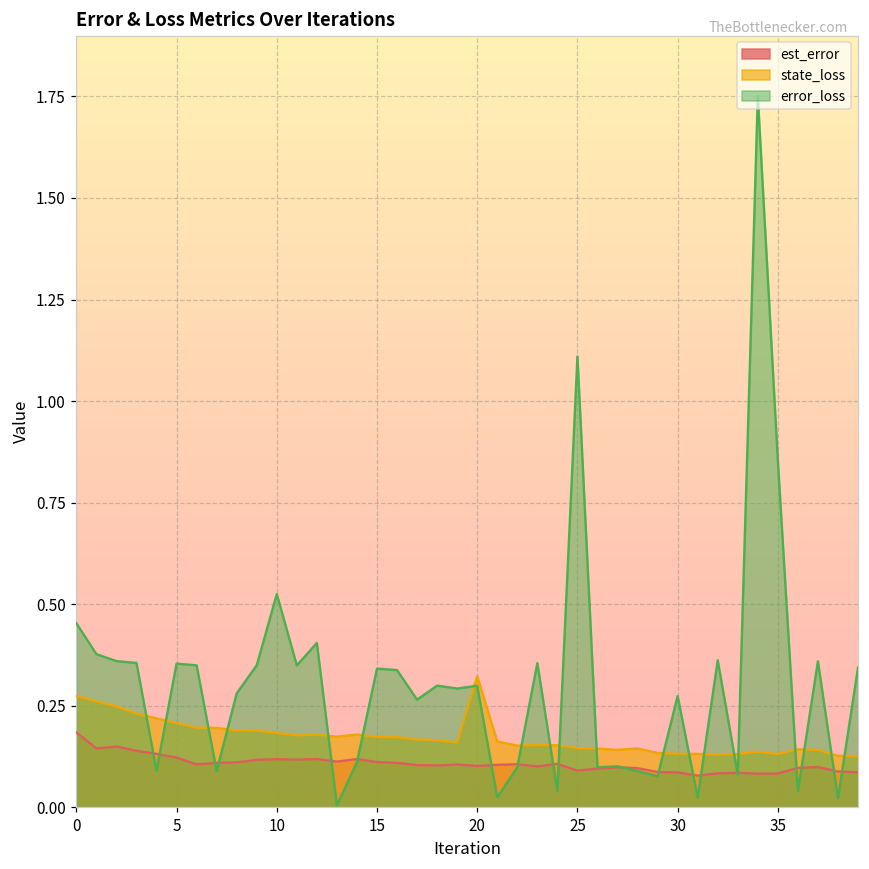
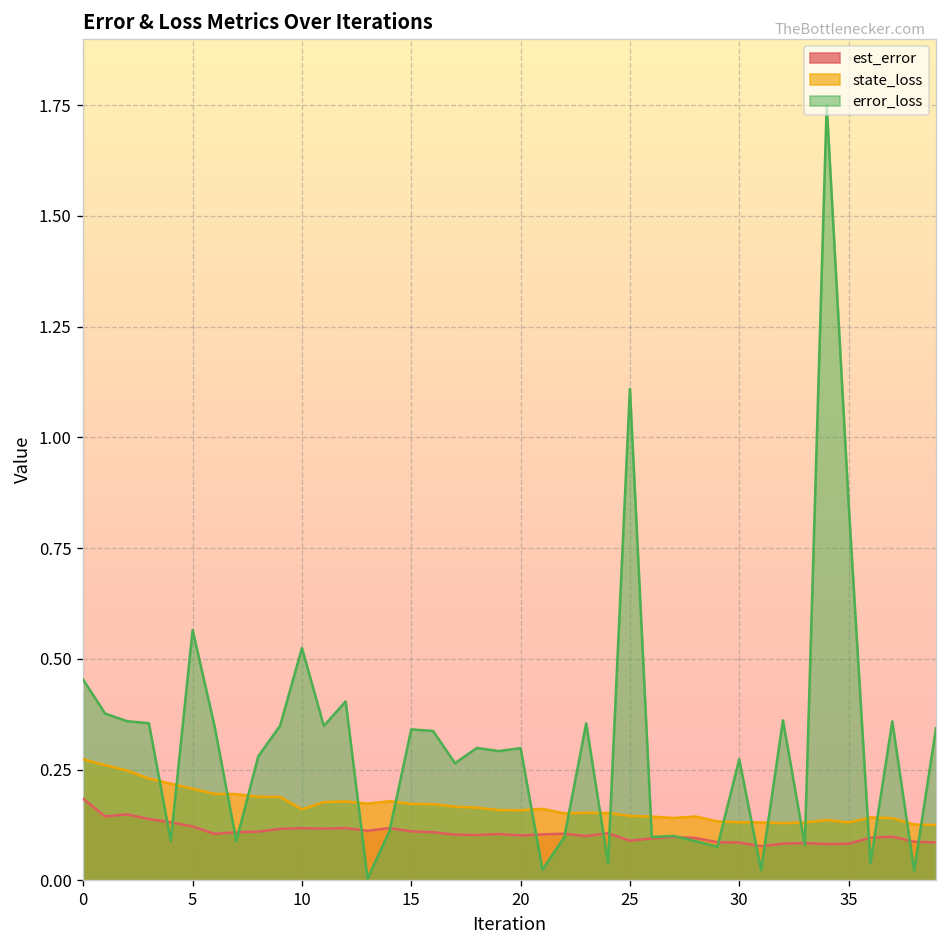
error_loss, 5: 0.35 -> 0.57
state_loss, 10: 0.18 -> 0.16
state_loss, 20: 0.32 -> 0.16
